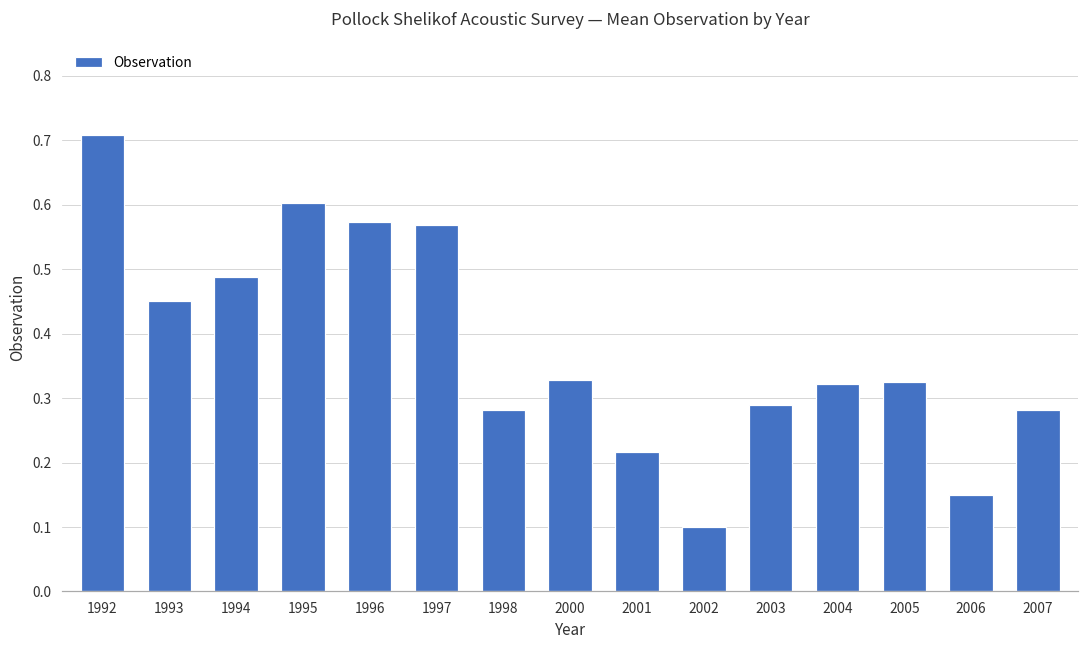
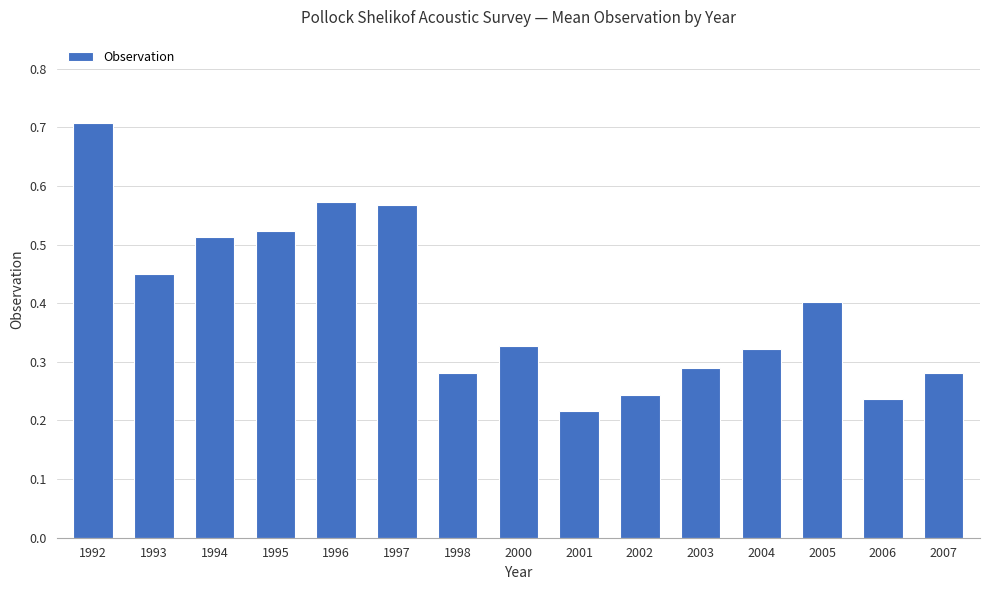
1994: 0.49 -> 0.51
1995: 0.60 -> 0.52
2002: 0.10 -> 0.24
2005: 0.32 -> 0.40
2006: 0.15 -> 0.24
